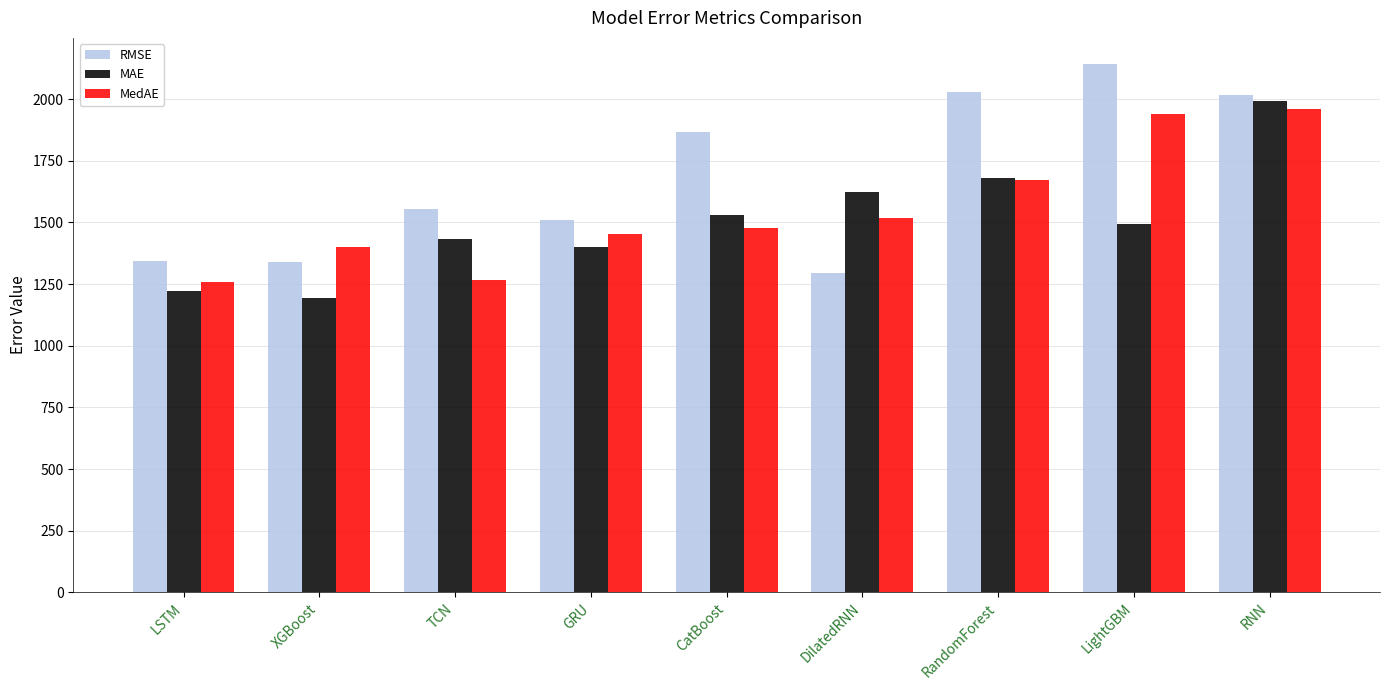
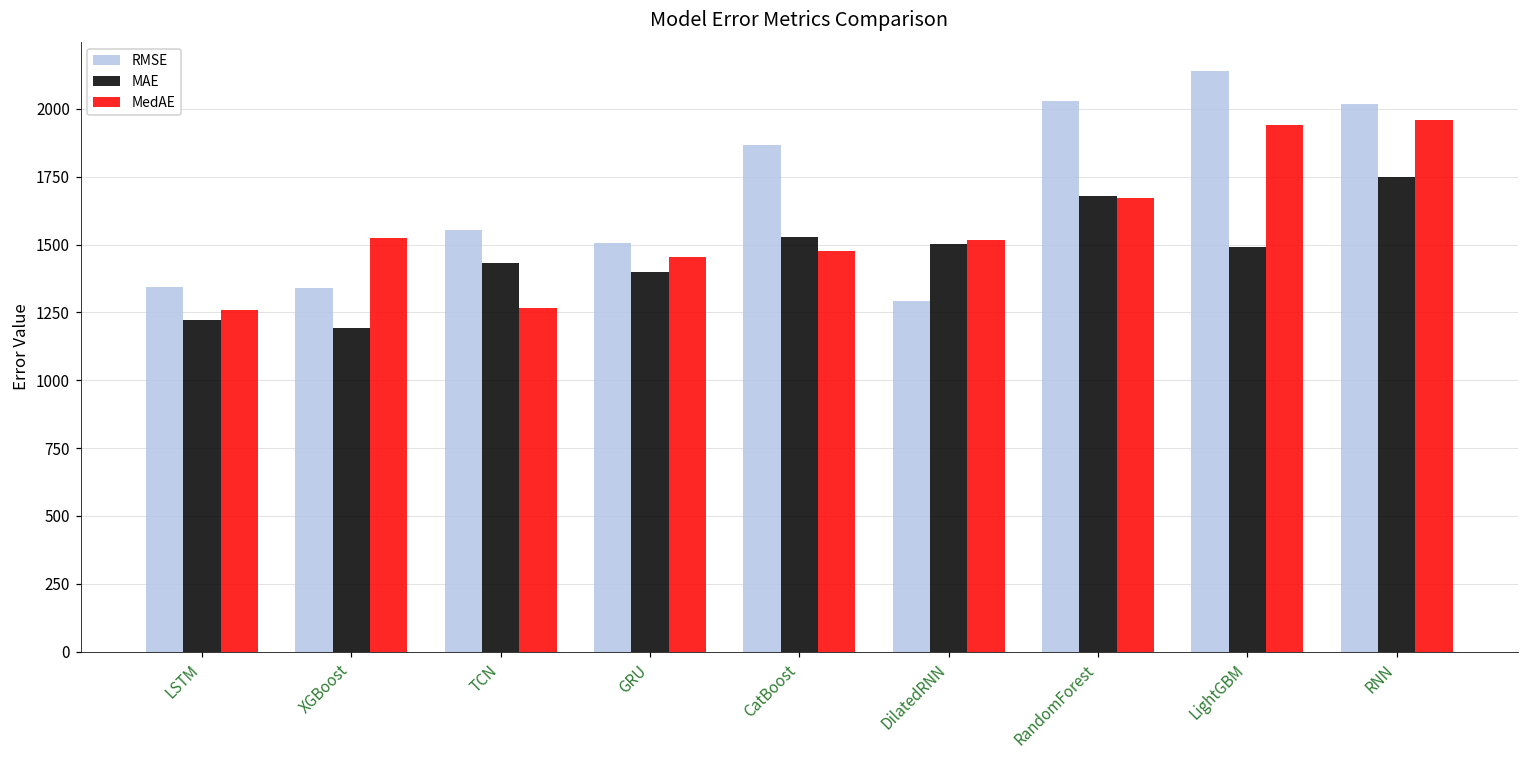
MedAE, XGBoost: 1400 -> 1520
MAE, DilatedRNN: 1620 -> 1500
MAE, RNN: 1990 -> 1750
